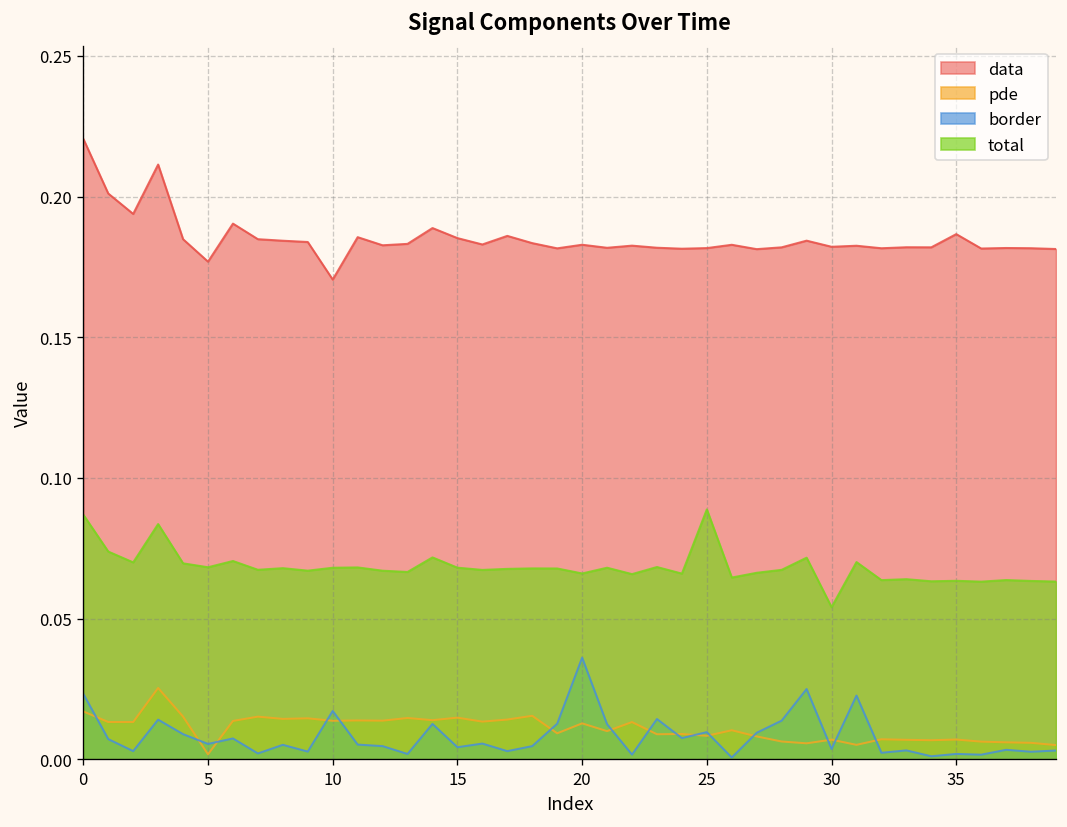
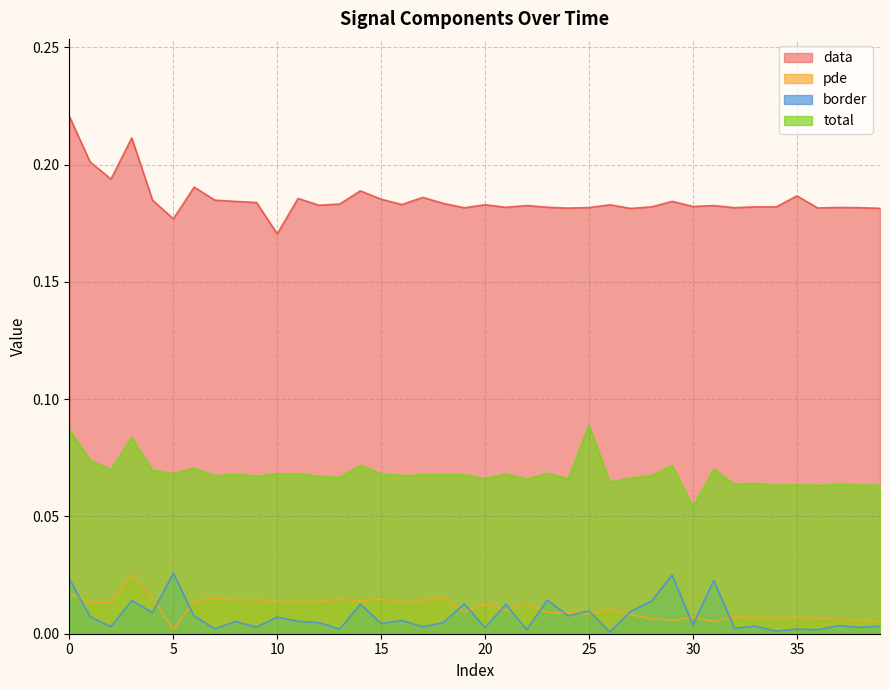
border, 5: 0.006 -> 0.026
border, 10: 0.017 -> 0.007
border, 20: 0.036 -> 0.003
